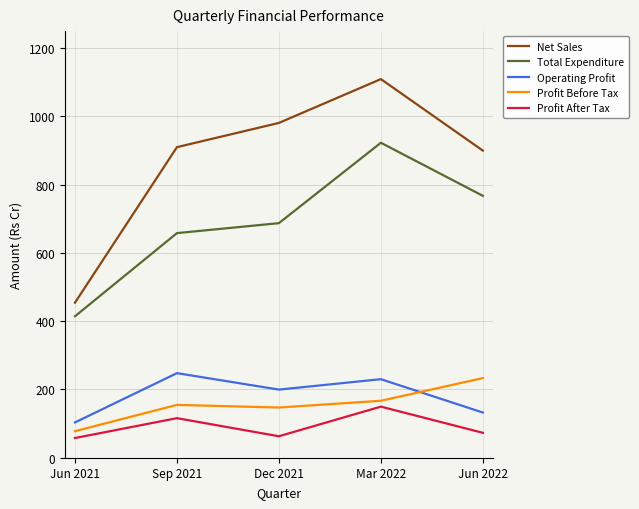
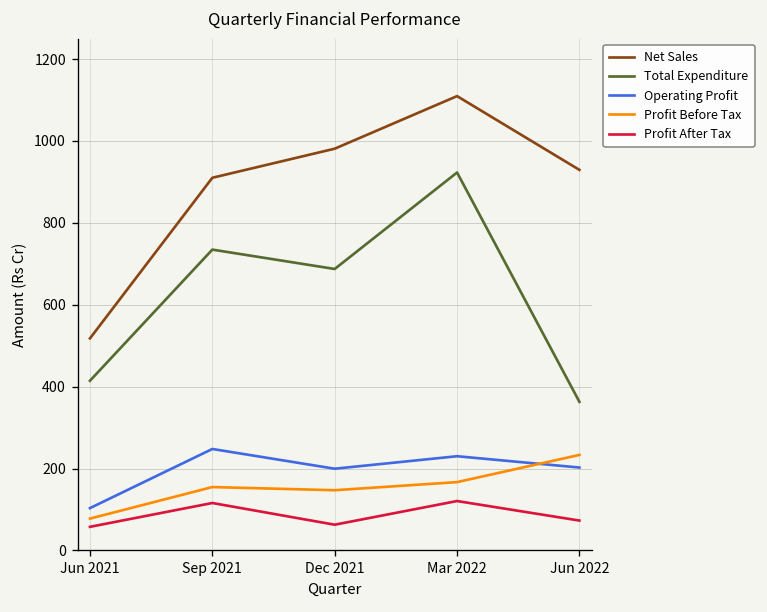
Net Sales, Jun 2021: 450 -> 520
Total Expenditure, Sep 2021: 660 -> 730
Profit After Tax, Mar 2022: 150 -> 120
Net Sales, Jun 2022: 900 -> 930
Total Expenditure, Jun 2022: 770 -> 360
Operating Profit, Jun 2022: 130 -> 200
